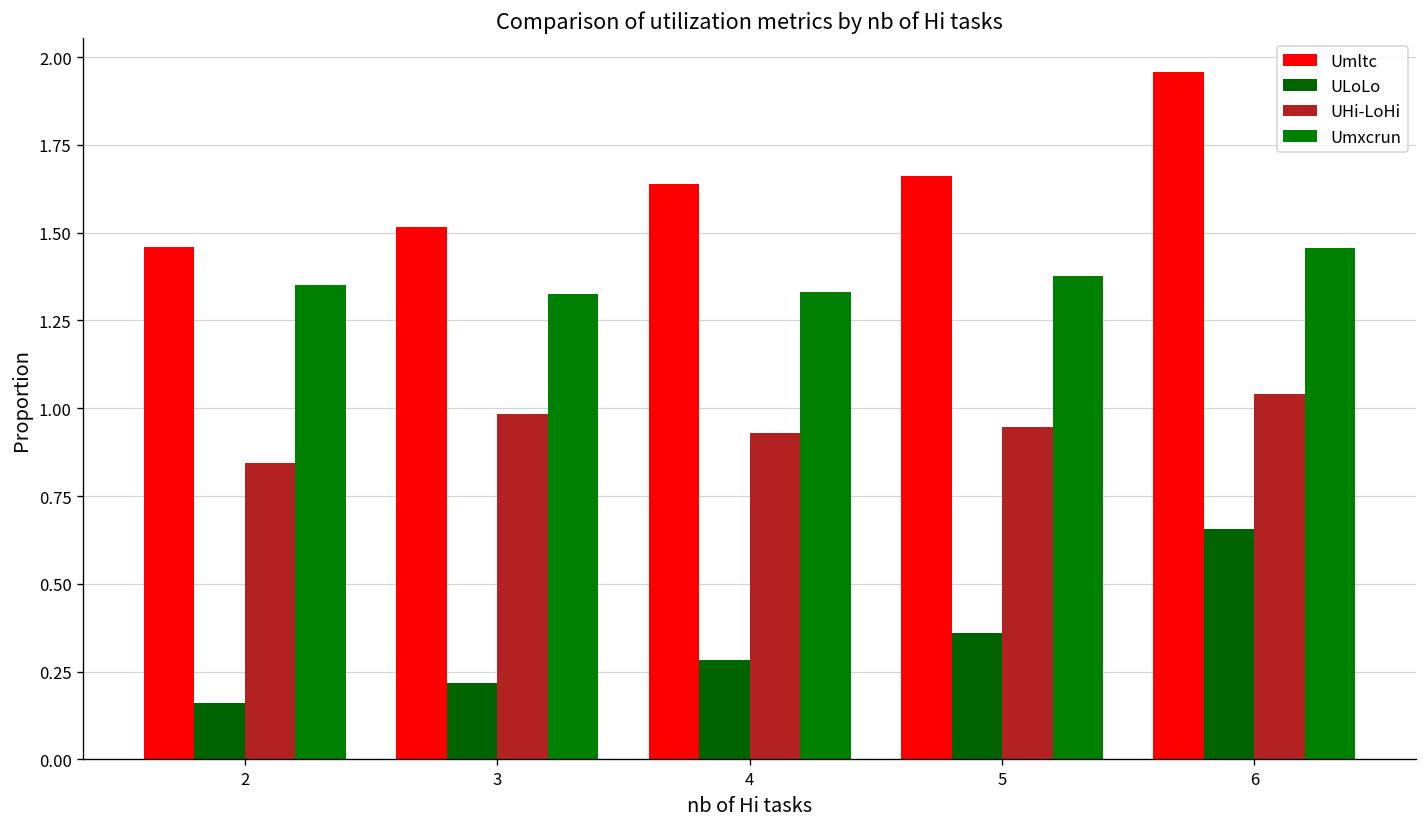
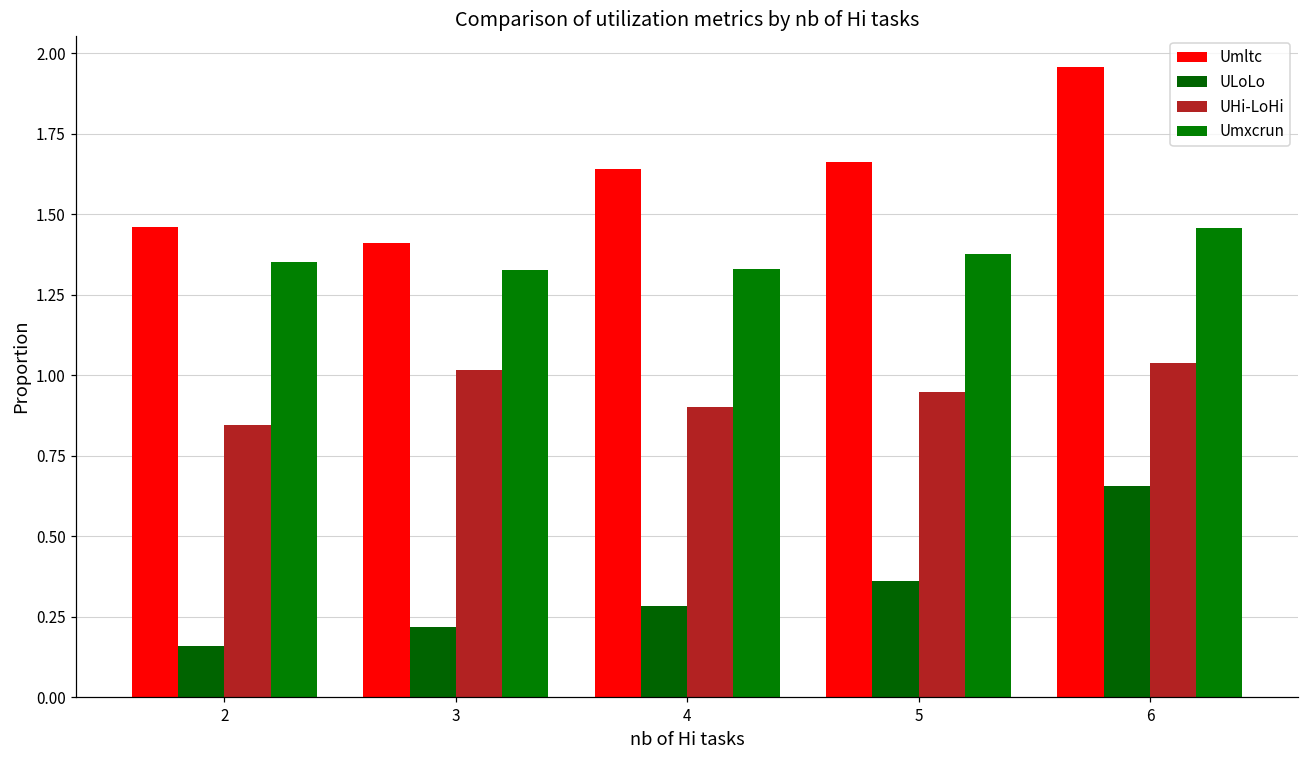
Umltc, 3: 1.52 -> 1.41
UHi-LoHi, 3: 0.98 -> 1.02
UHi-LoHi, 4: 0.93 -> 0.90
